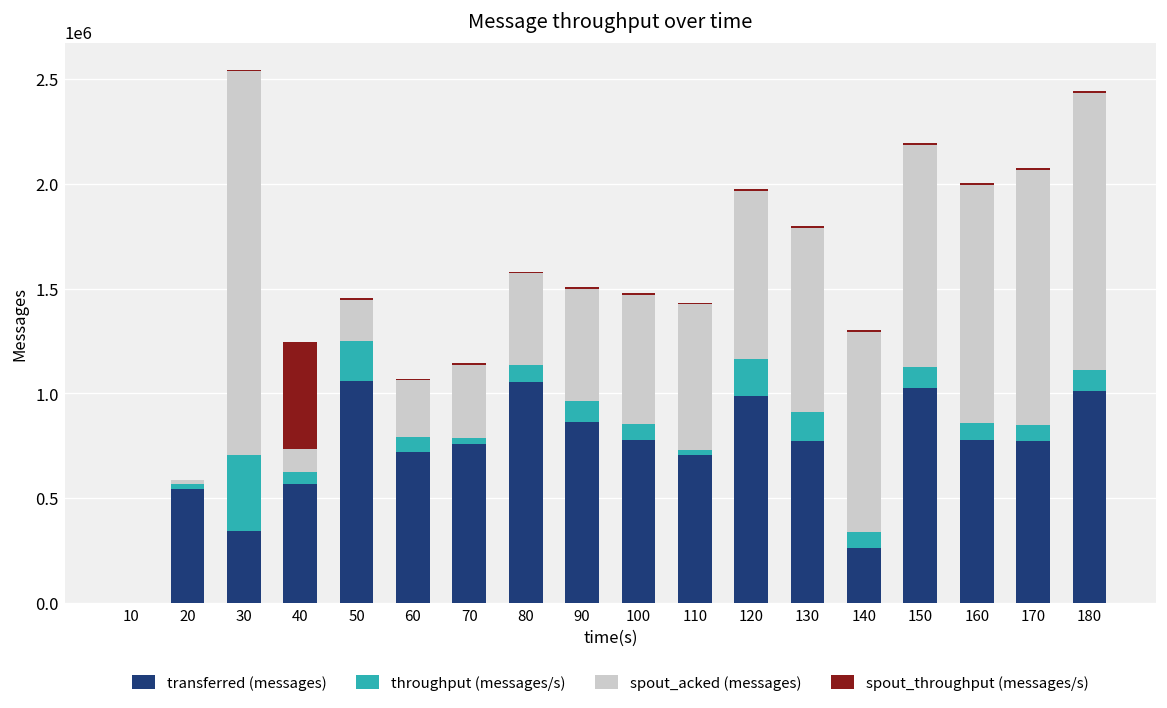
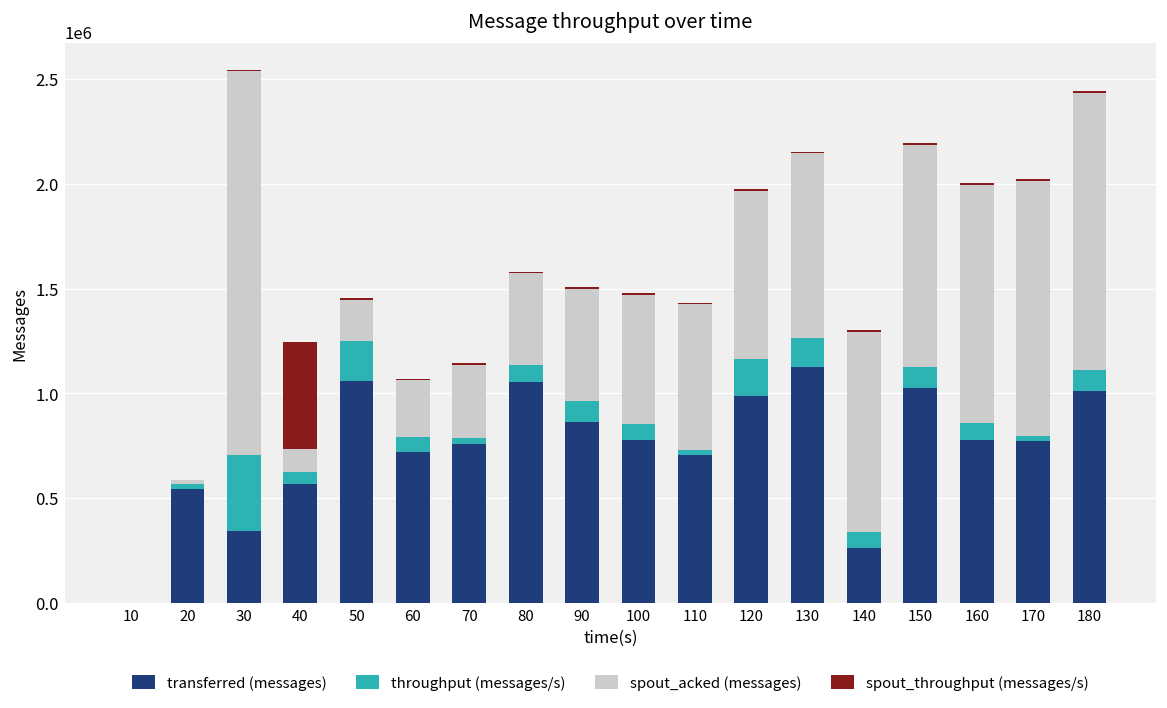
transferred (messages), 130: 770000 -> 1130000
throughput (messages/s), 170: 80000 -> 30000
